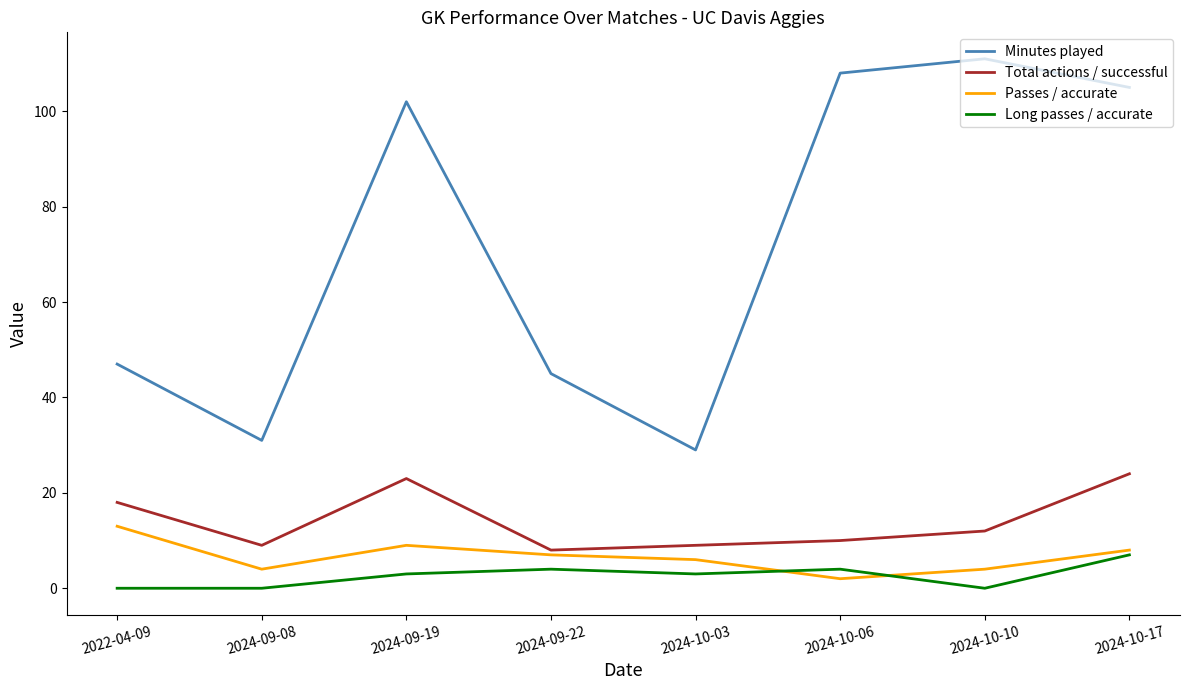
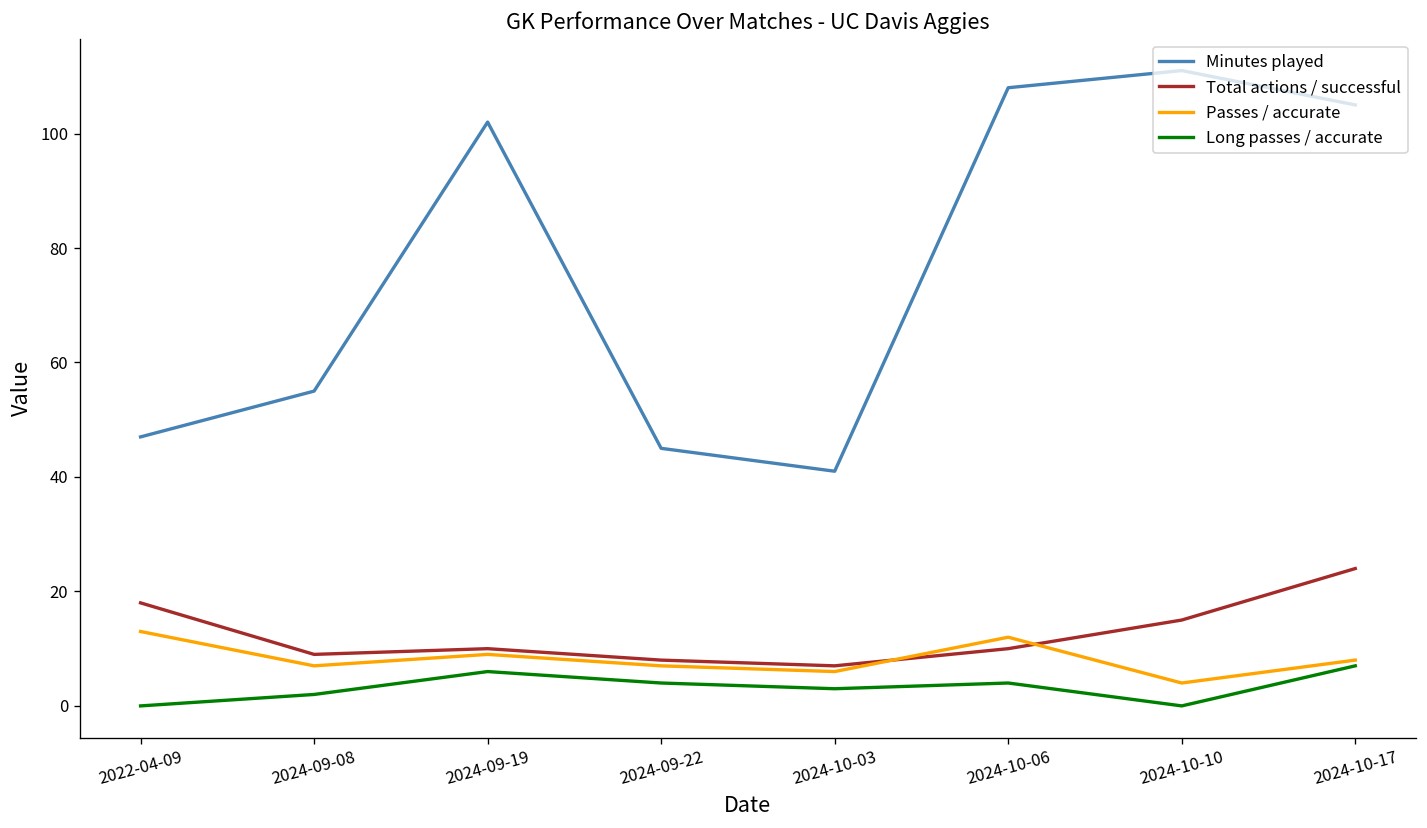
Minutes played, 2024-09-08: 31 -> 55
Passes / accurate, 2024-09-08: 4 -> 7
Long passes / accurate, 2024-09-08: 0 -> 2
Total actions / successful, 2024-09-19: 23 -> 10
Long passes / accurate, 2024-09-19: 3 -> 6
Minutes played, 2024-10-03: 29 -> 41
Total actions / successful, 2024-10-03: 9 -> 7
Passes / accurate, 2024-10-06: 2 -> 12
Total actions / successful, 2024-10-10: 12 -> 15
